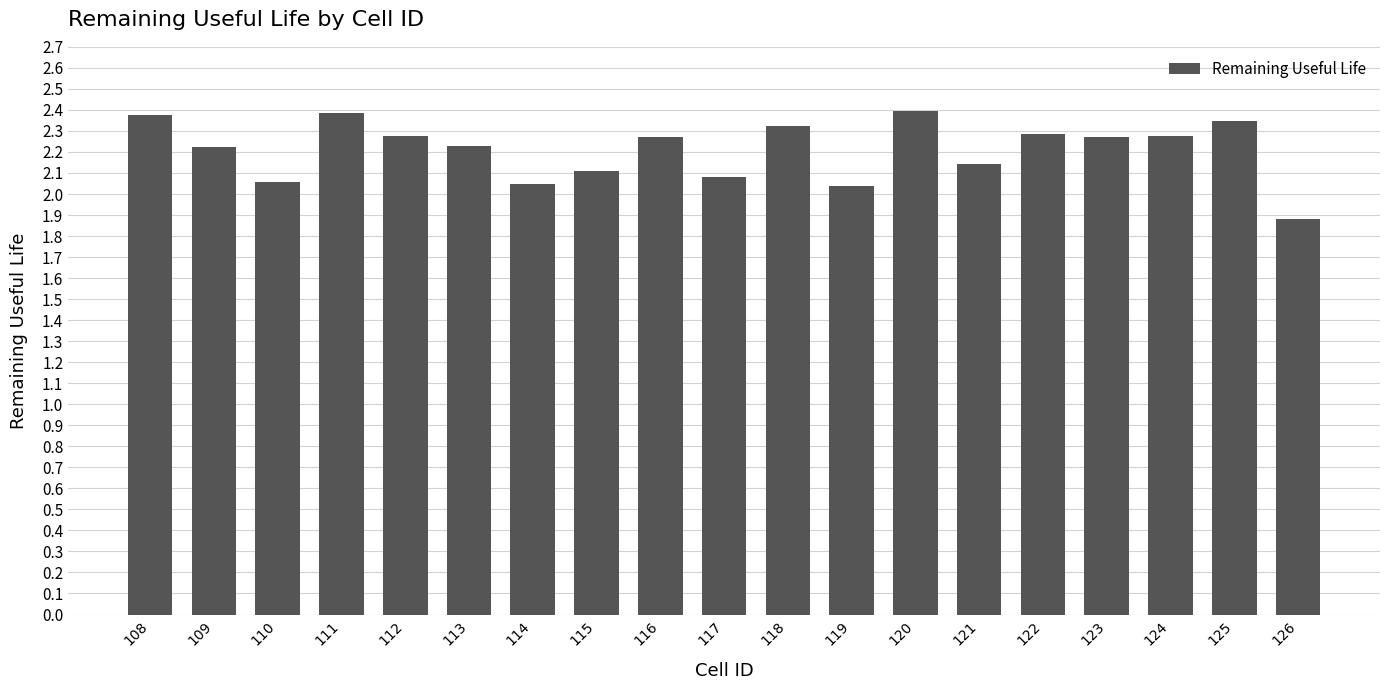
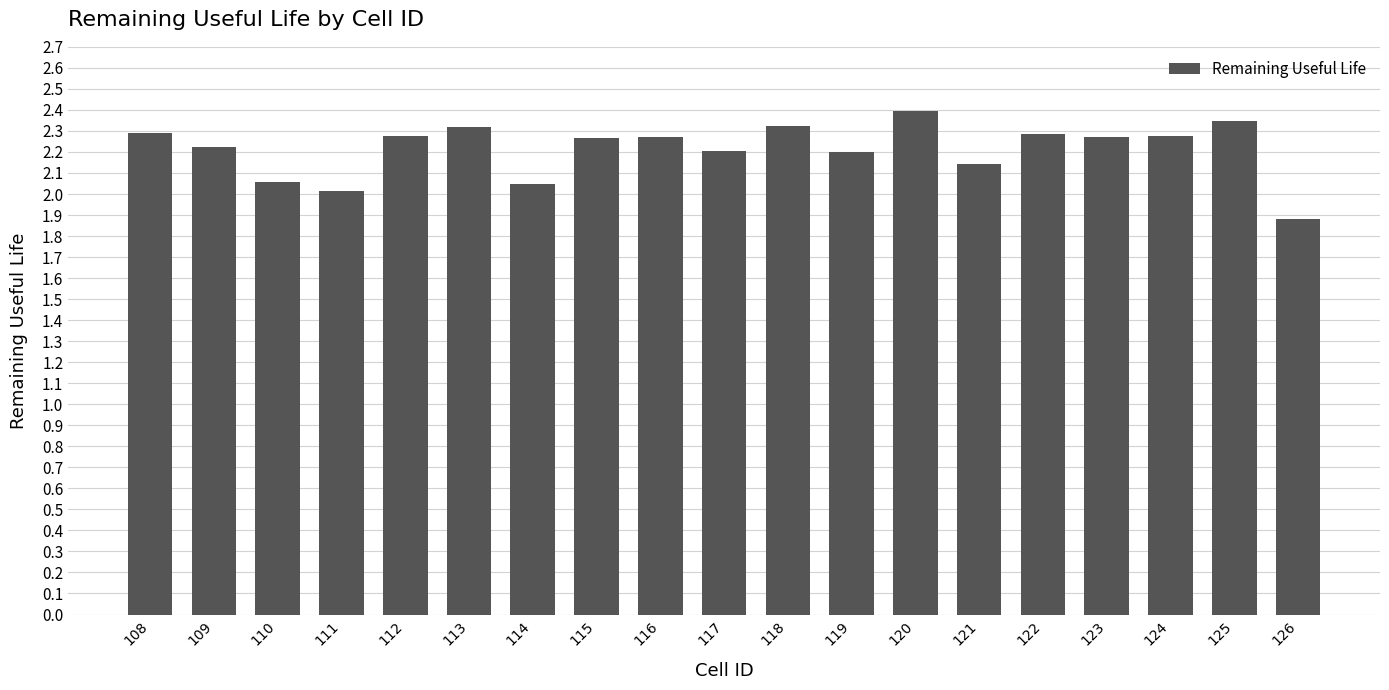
108: 2.38 -> 2.29
111: 2.38 -> 2.02
113: 2.23 -> 2.32
115: 2.11 -> 2.27
117: 2.08 -> 2.20
119: 2.04 -> 2.20
